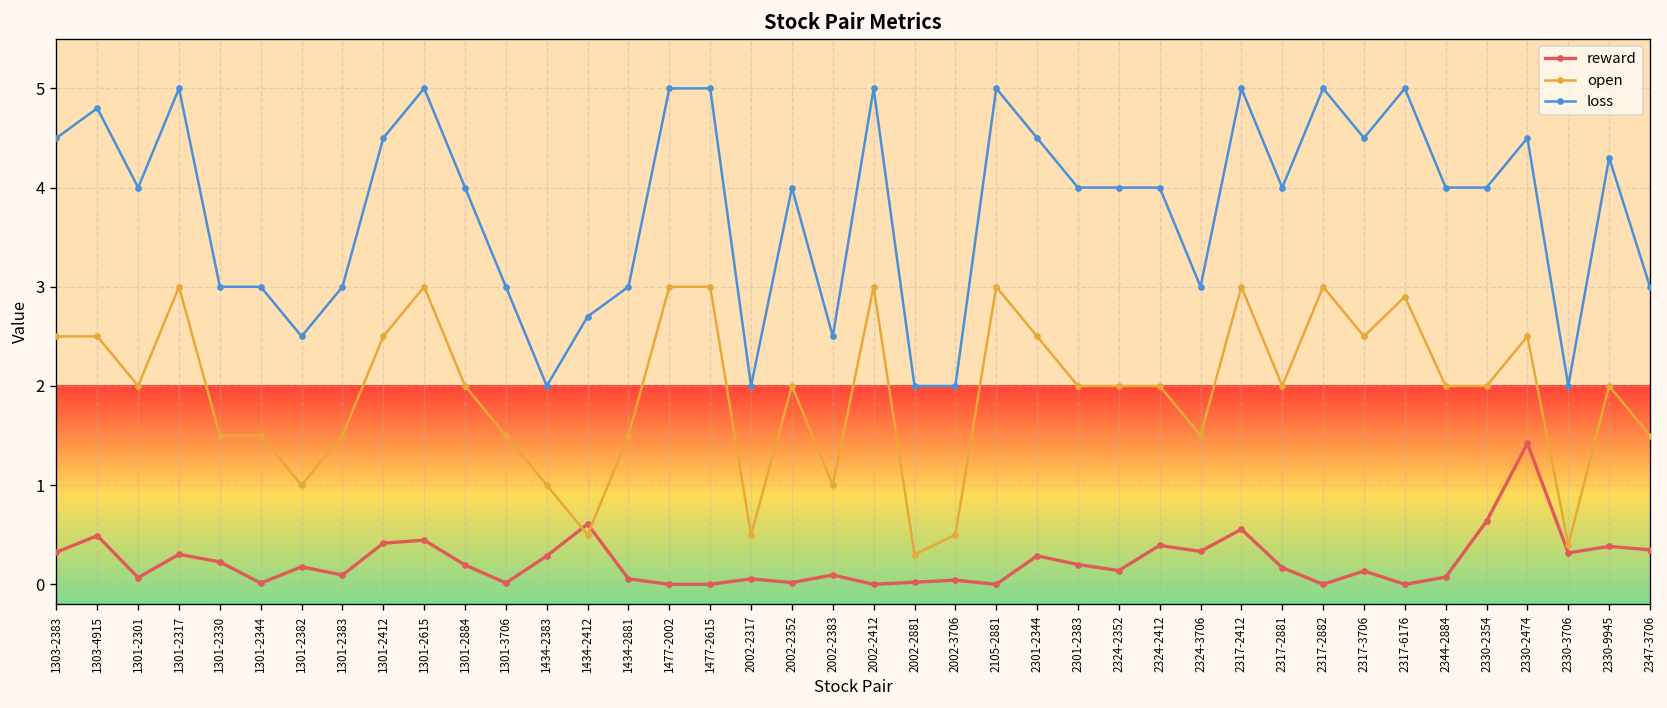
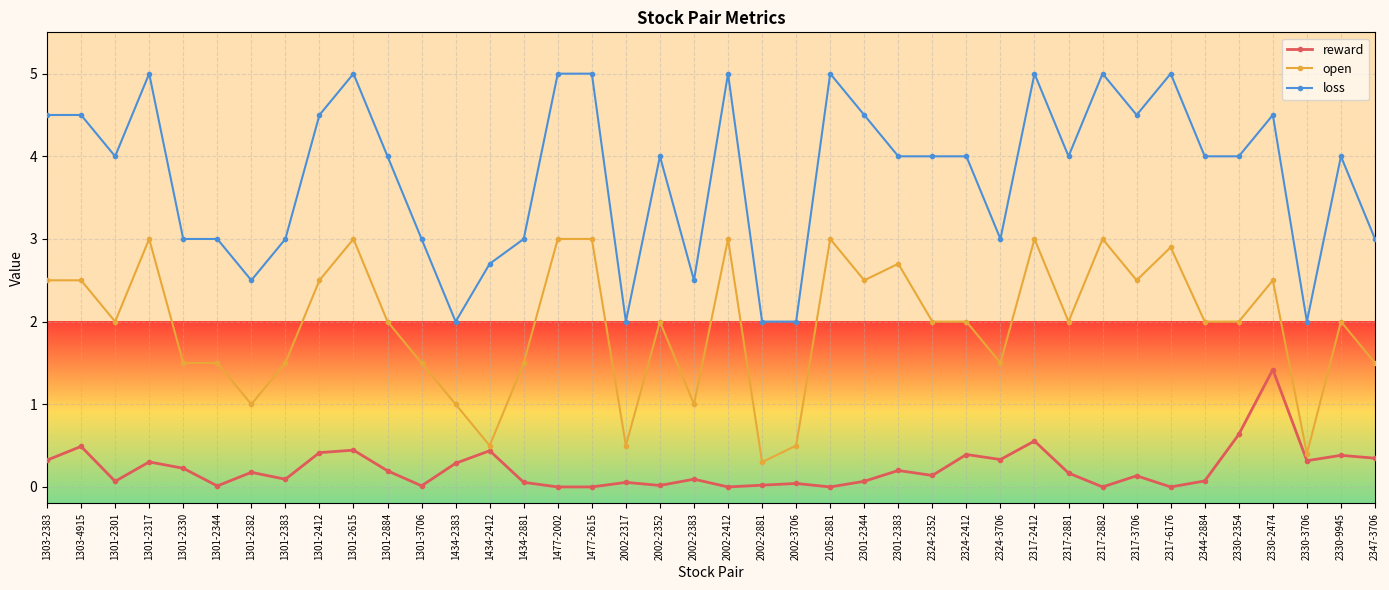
loss, 1303-4915: 4.8 -> 4.5
reward, 1434-2412: 0.6 -> 0.4
reward, 2301-2344: 0.3 -> 0.1
open, 2301-2383: 2.0 -> 2.7
loss, 2330-9945: 4.3 -> 4.0
